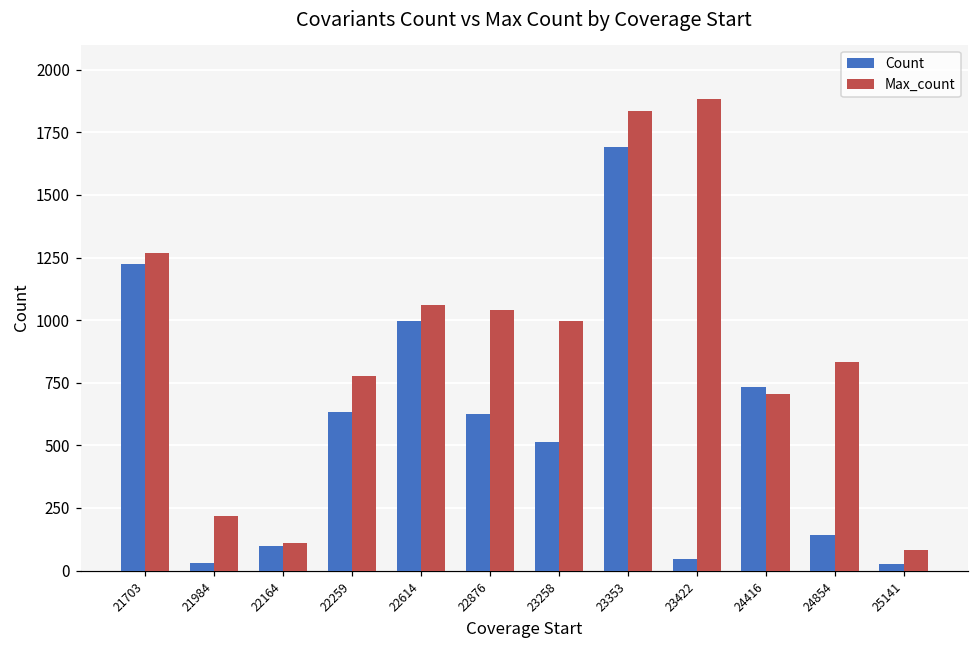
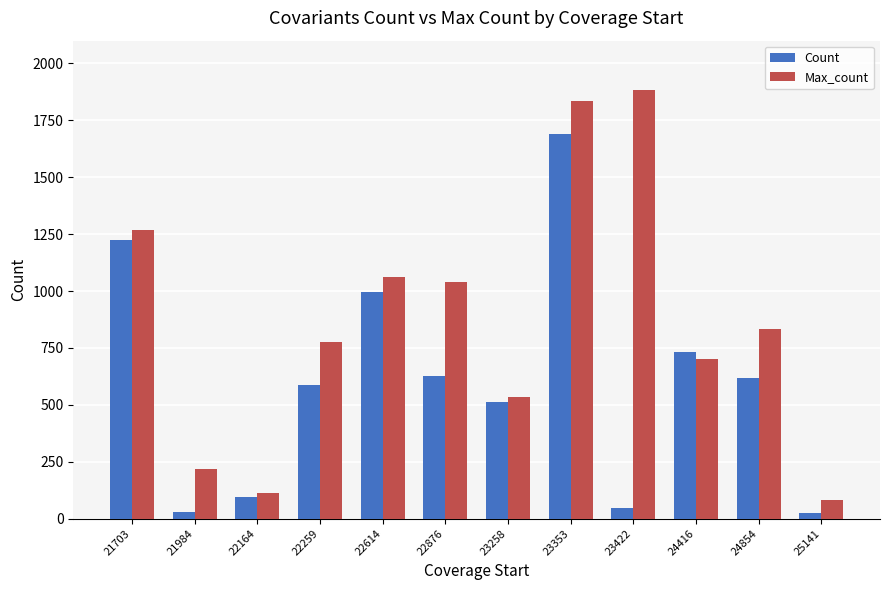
Count, 22259: 630 -> 590
Max_count, 23258: 1000 -> 530
Count, 24854: 140 -> 620
